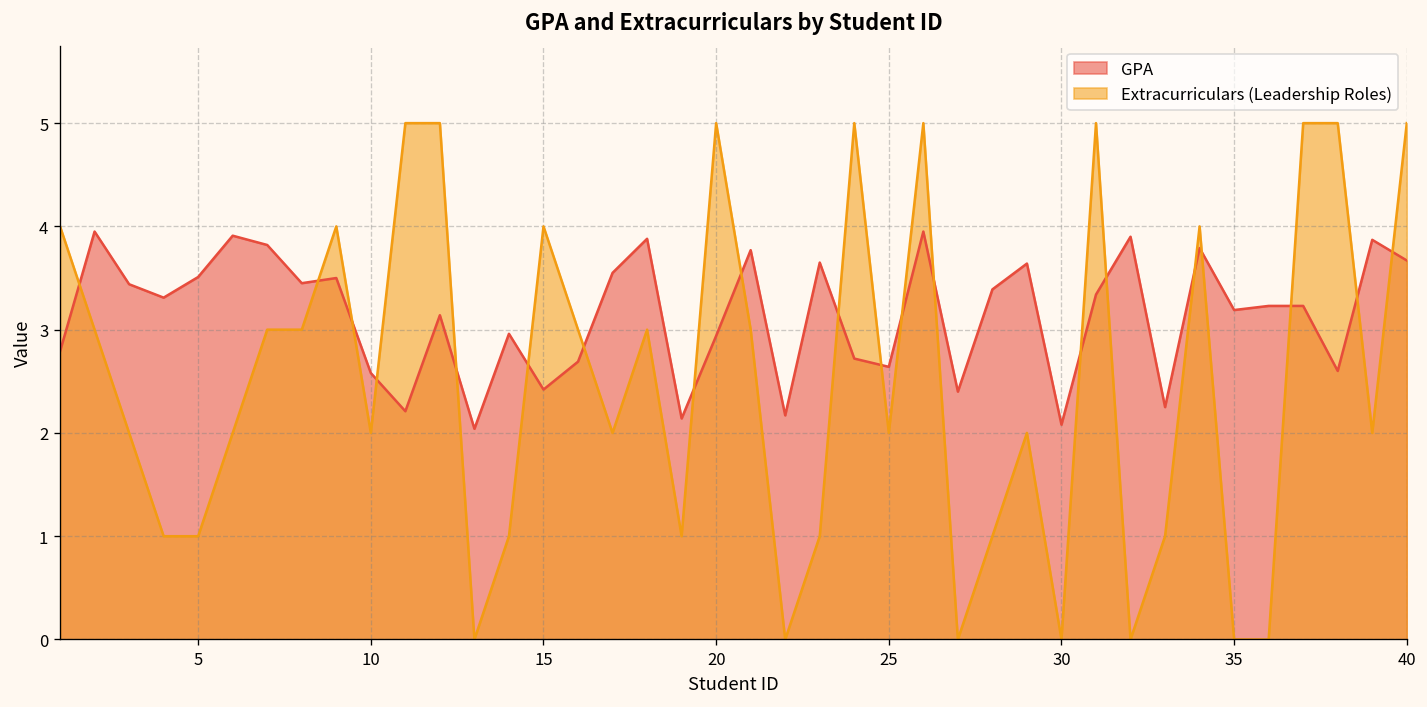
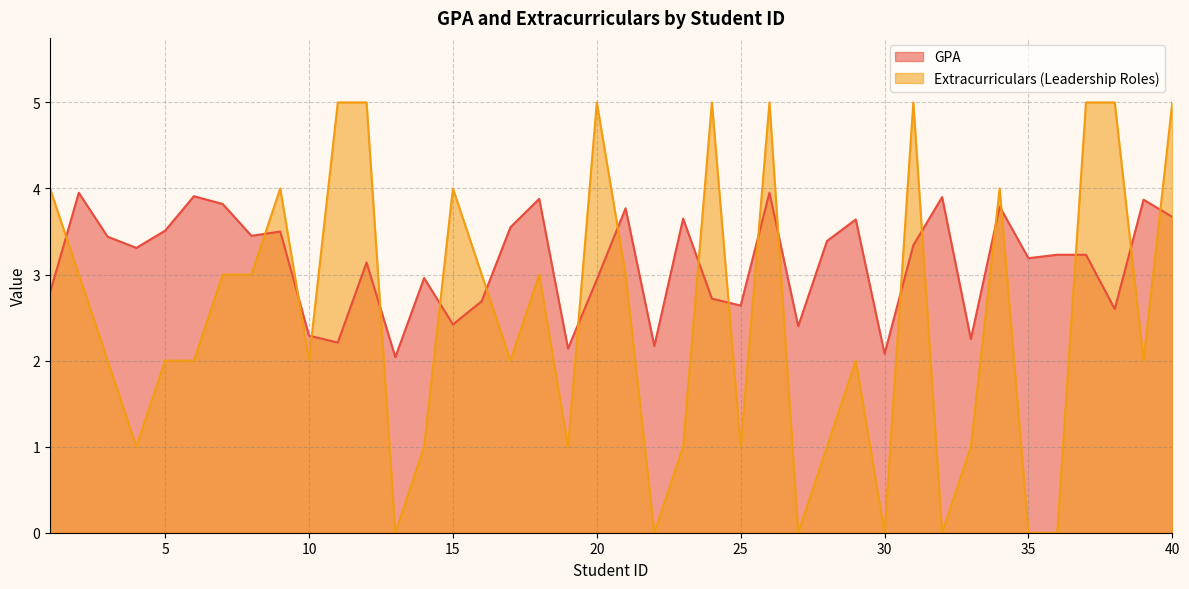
Extracurriculars (Leadership Roles), 5: 1 -> 2
GPA, 10: 2.6 -> 2.3
Extracurriculars (Leadership Roles), 25: 2 -> 1
